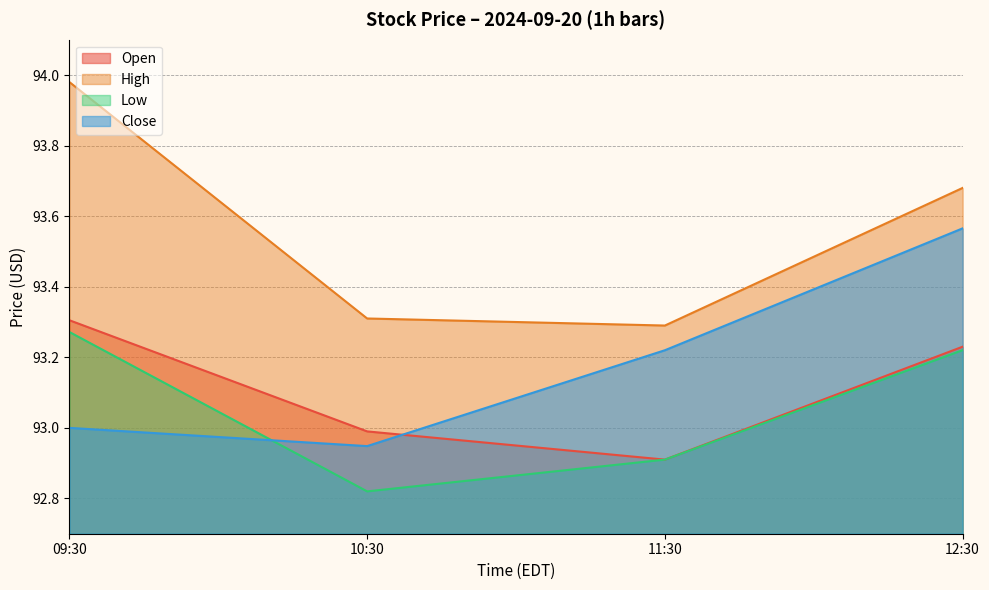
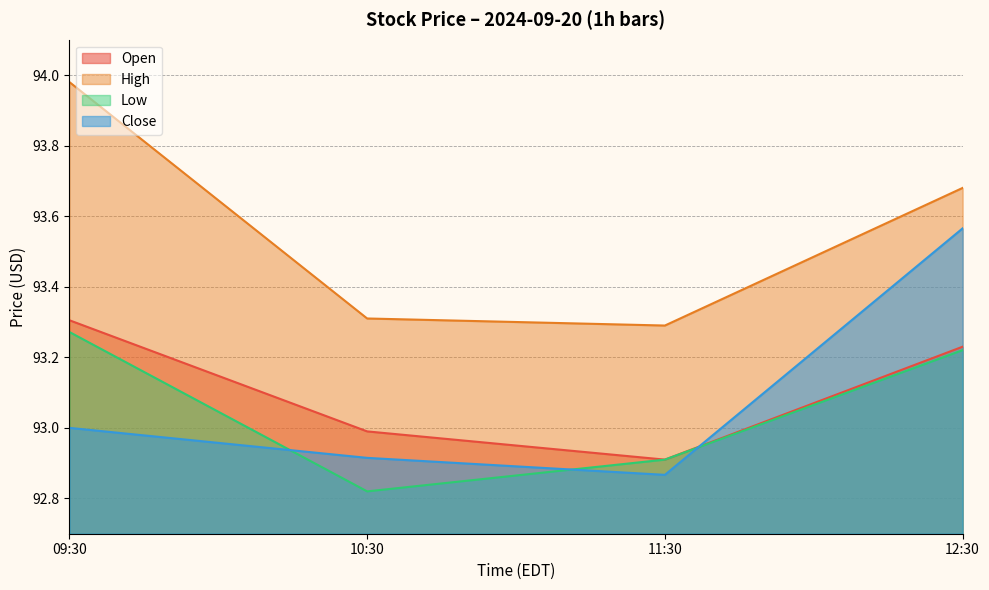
Close, 10:30: 92.95 -> 92.92
Close, 11:30: 93.22 -> 92.87
